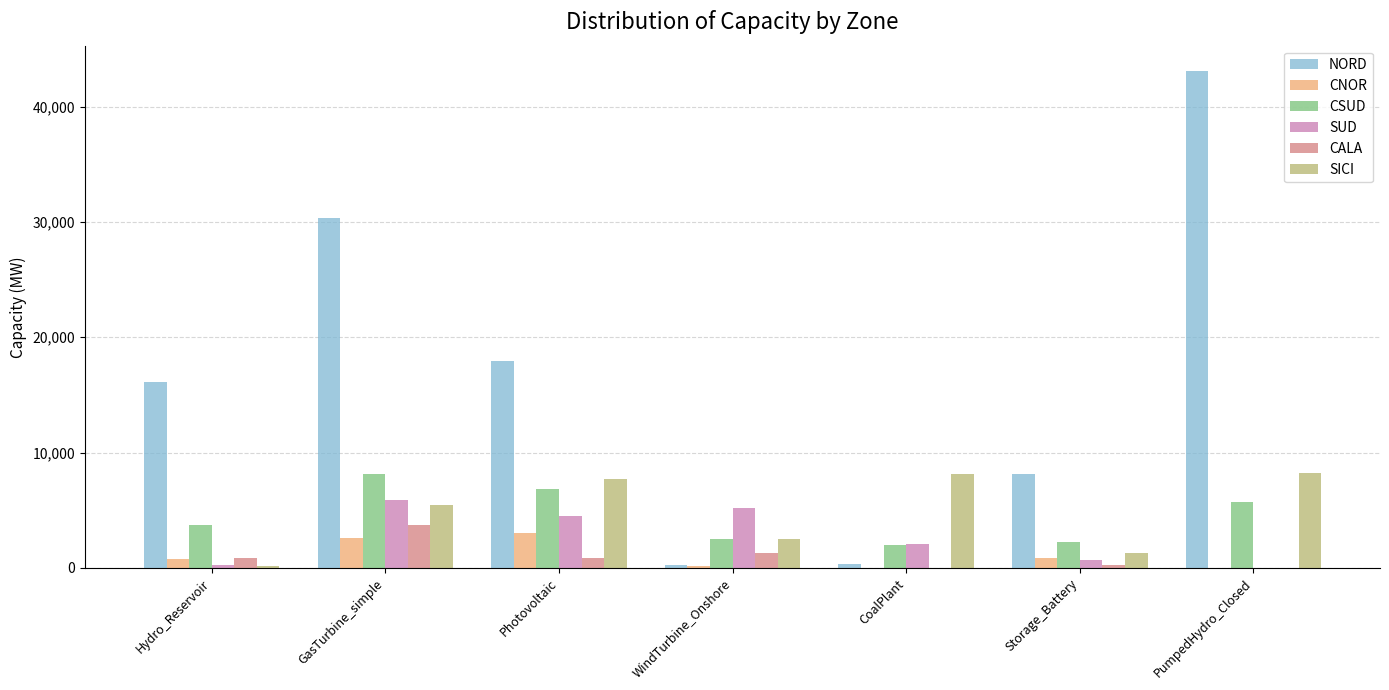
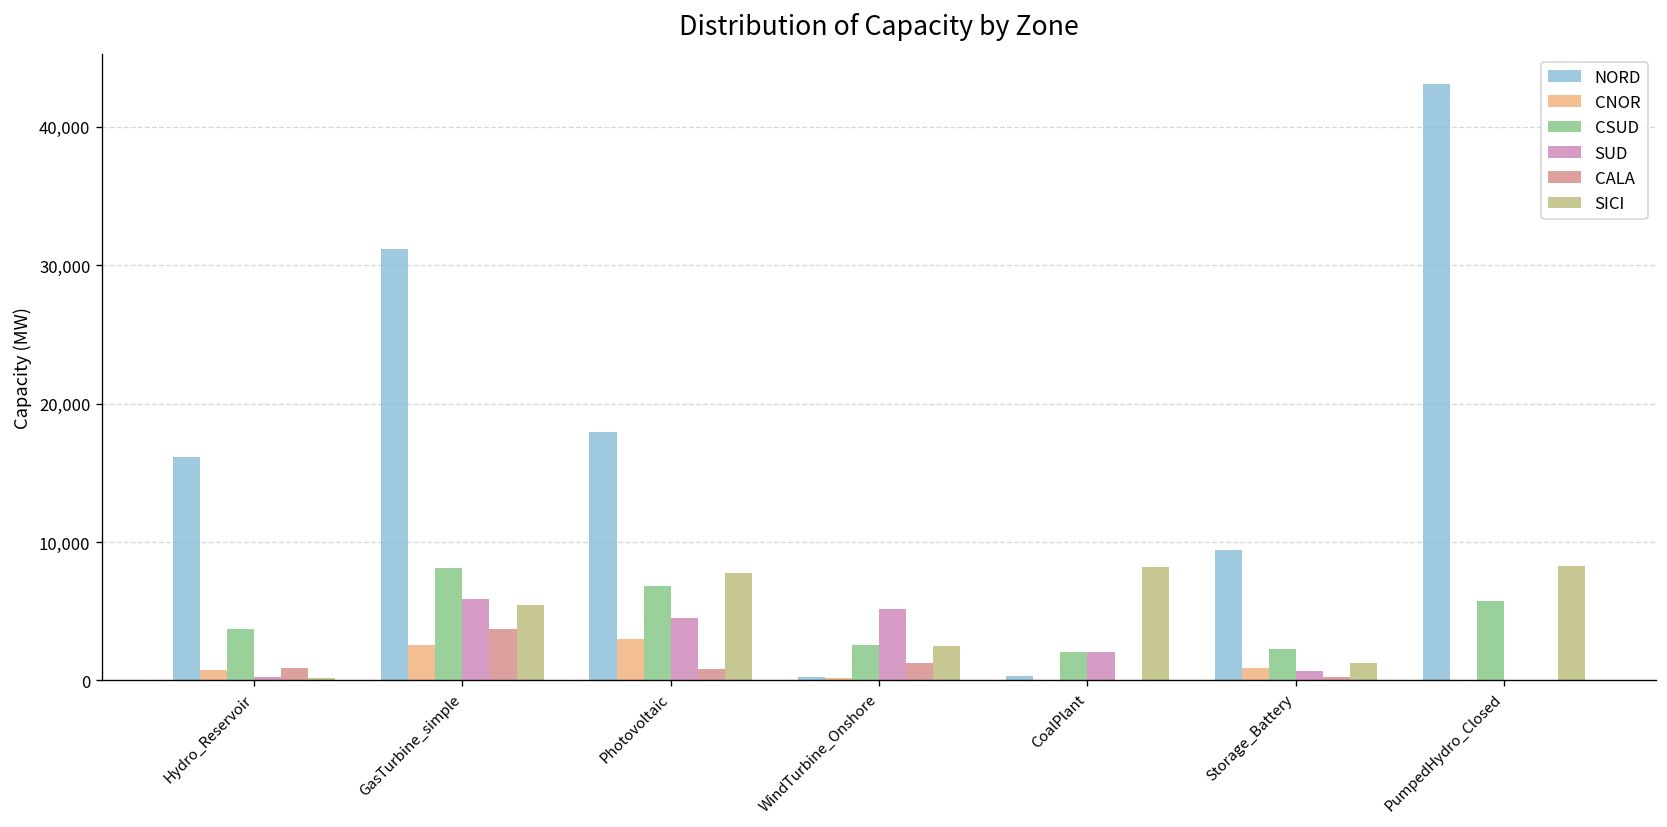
NORD, GasTurbine_simple: 30,300 -> 31,200
NORD, Storage_Battery: 8,200 -> 9,400
